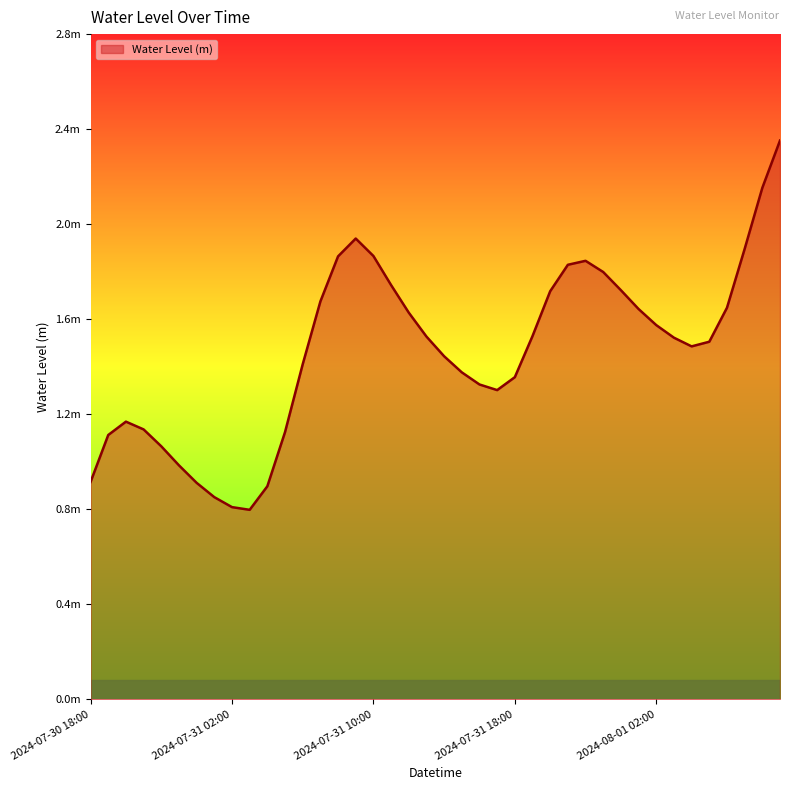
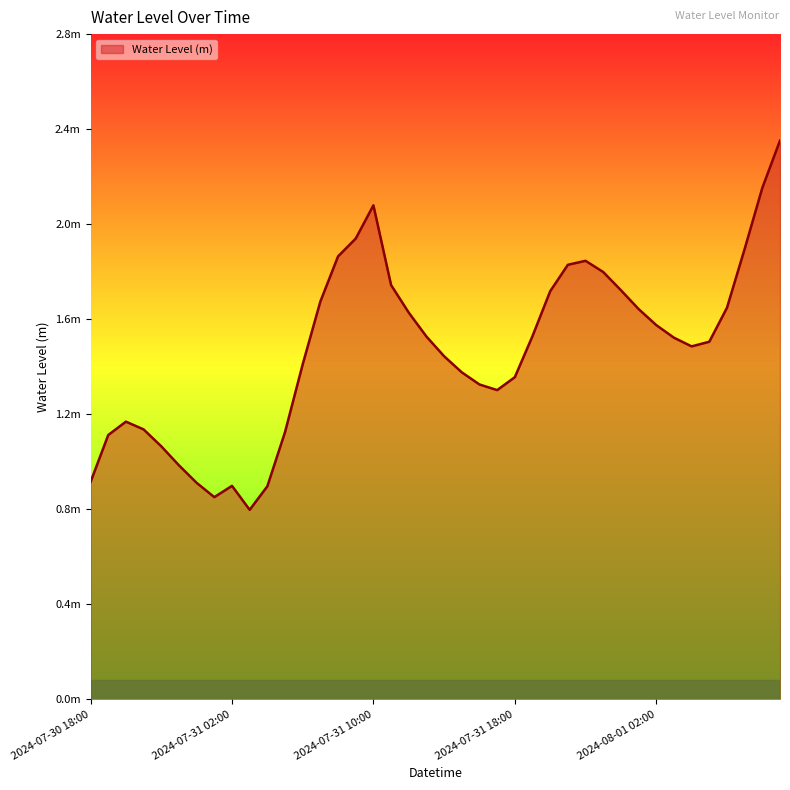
2024-07-31 02:00: 0.81m -> 0.90m
2024-07-31 10:00: 1.87m -> 2.08m
